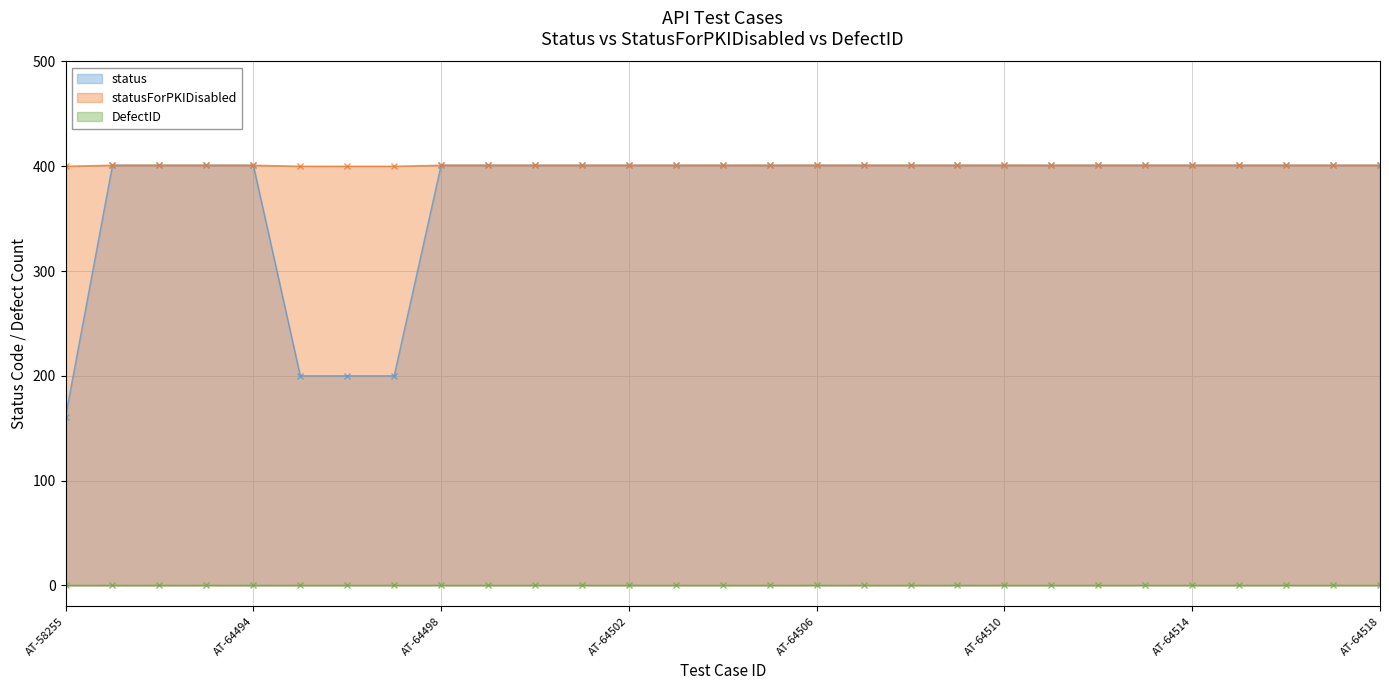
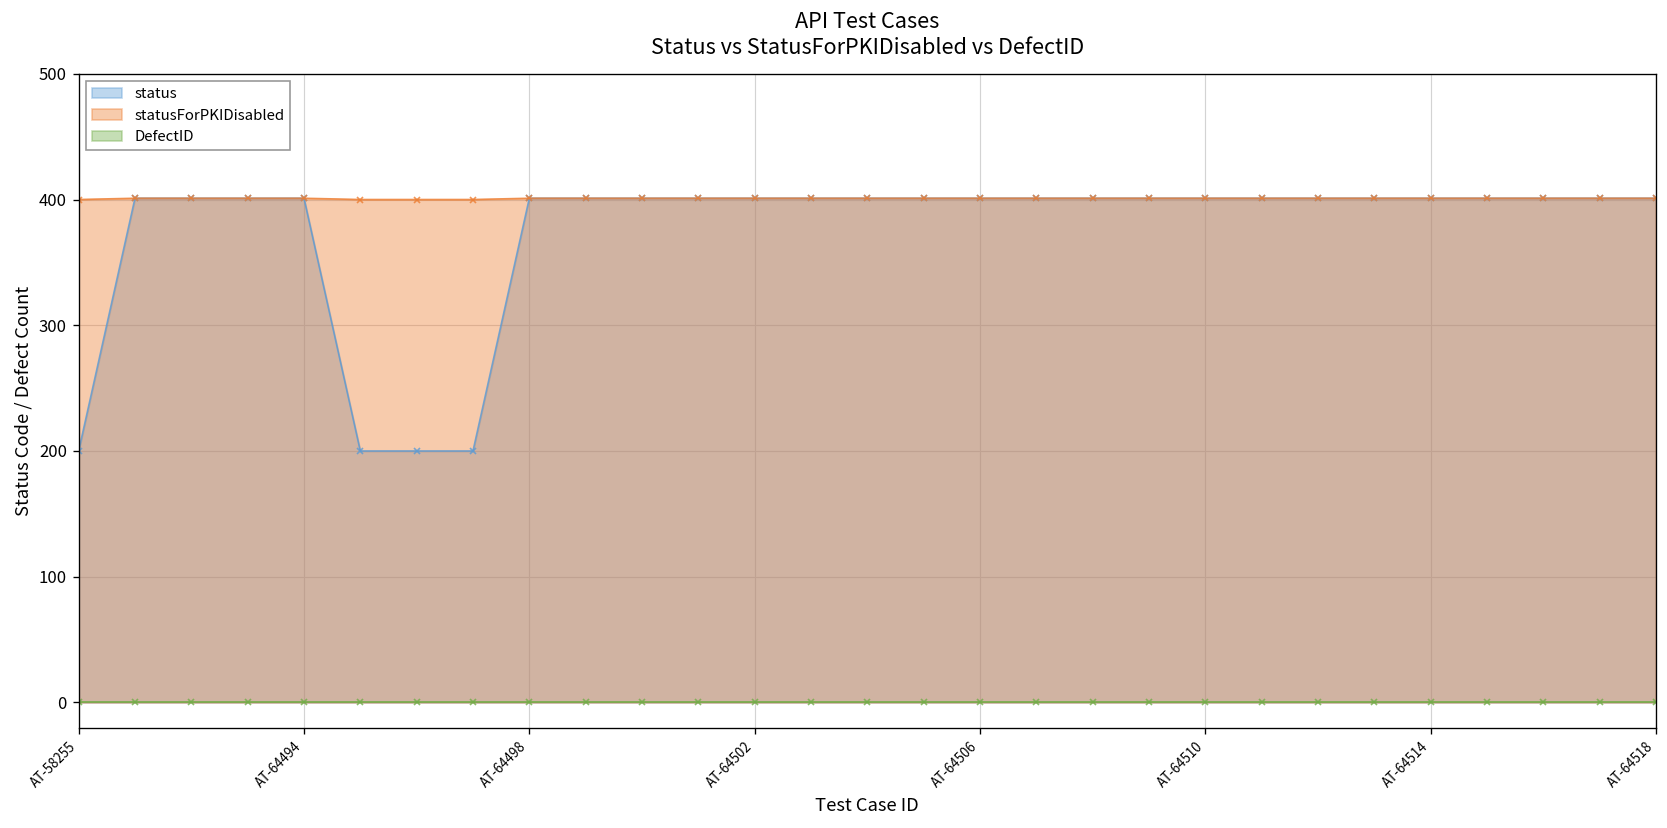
status, AT-58255: 161 -> 200
